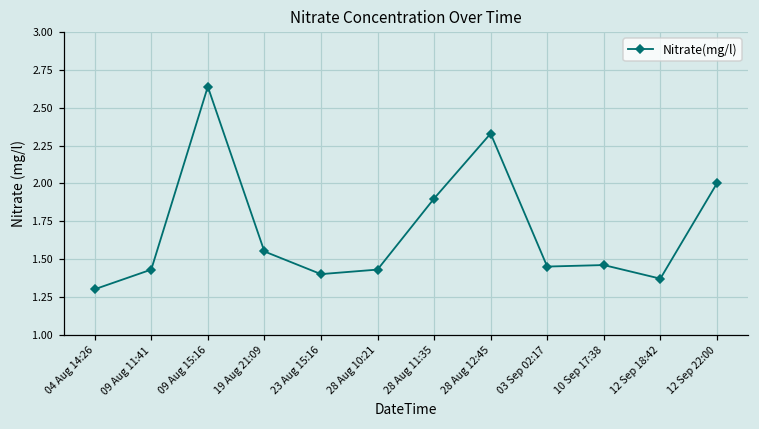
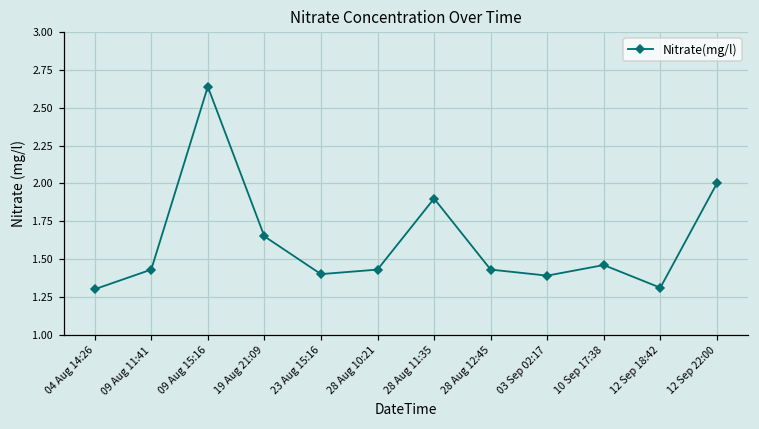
19 Aug 21:09: 1.55 -> 1.65
28 Aug 12:45: 2.33 -> 1.43
03 Sep 02:17: 1.45 -> 1.39
12 Sep 18:42: 1.37 -> 1.31
